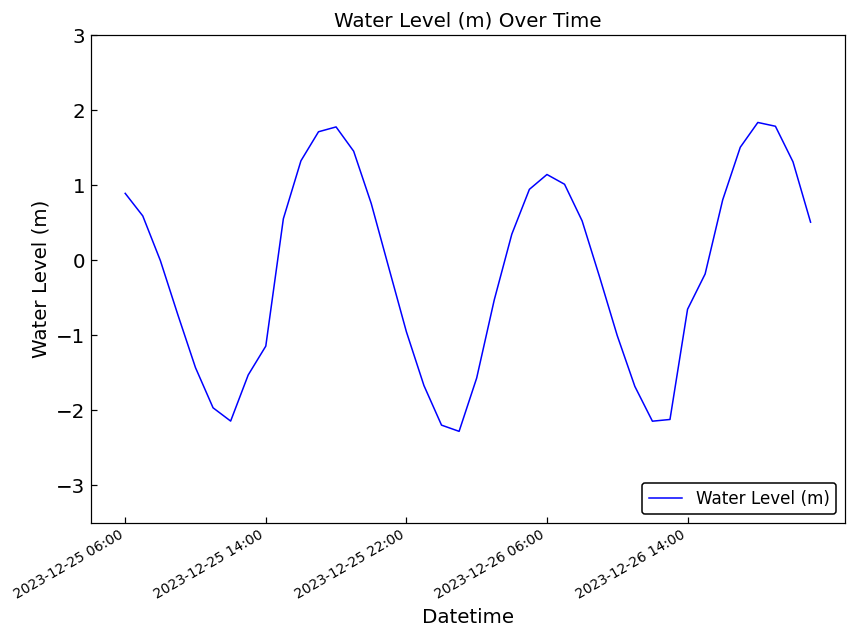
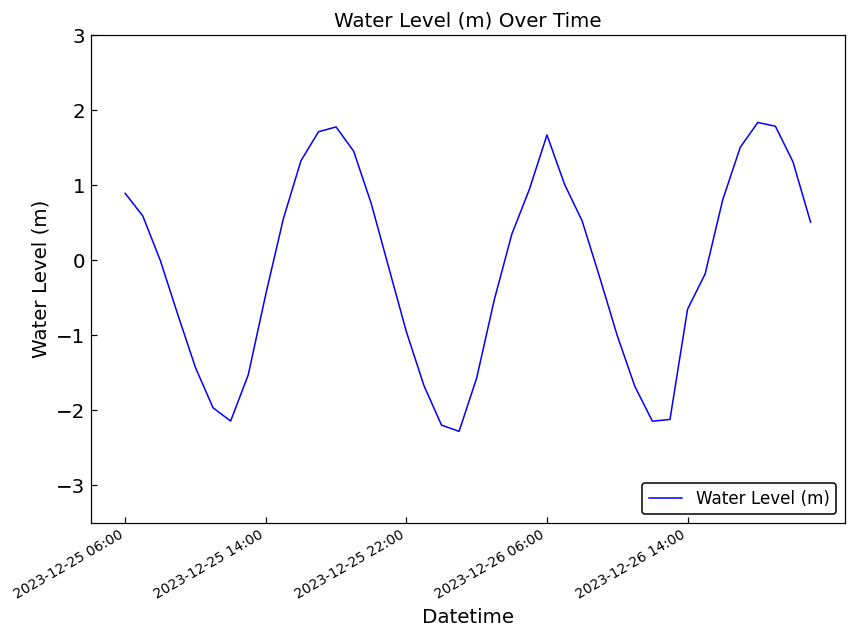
2023-12-25 14:00: -1.1 -> -0.5
2023-12-26 06:00: 1.1 -> 1.7
